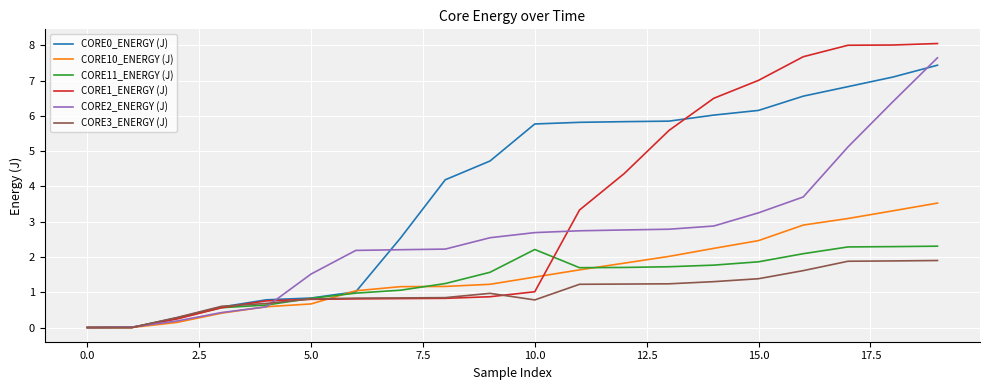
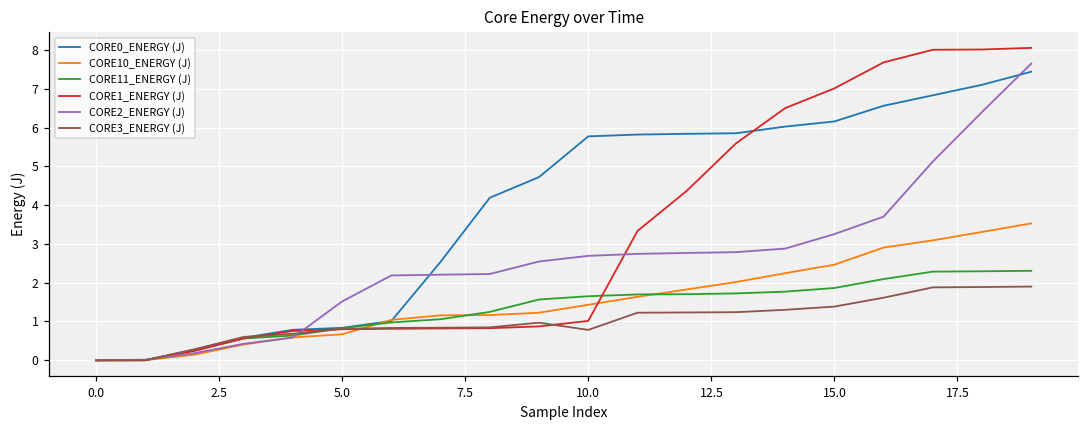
CORE11_ENERGY (J), 10.0: 2.2 -> 1.7
